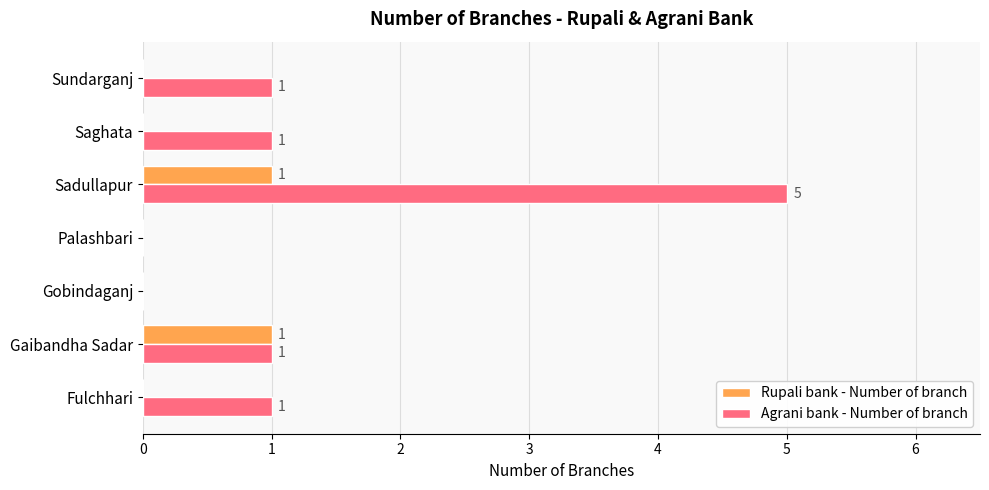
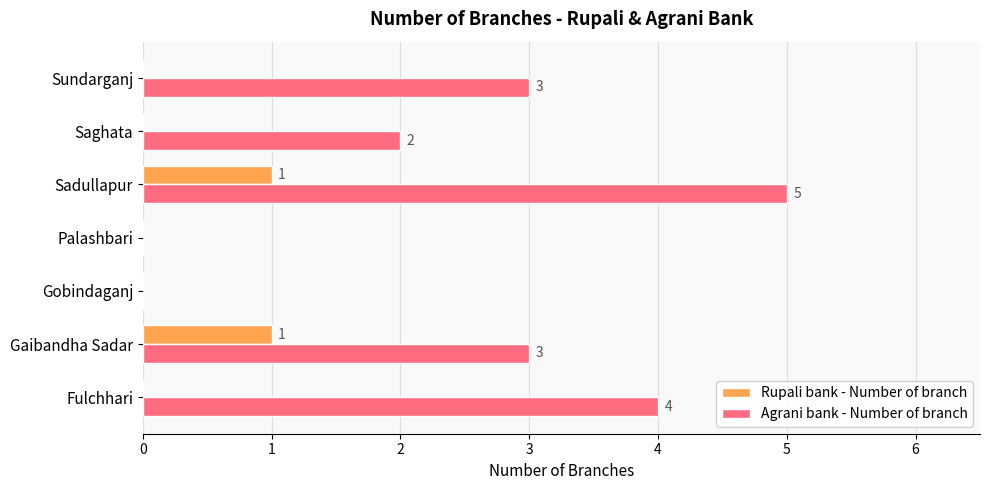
Agrani bank - Number of branch, Sundarganj: 1 -> 3
Agrani bank - Number of branch, Saghata: 1 -> 2
Agrani bank - Number of branch, Gaibandha Sadar: 1 -> 3
Agrani bank - Number of branch, Fulchhari: 1 -> 4
